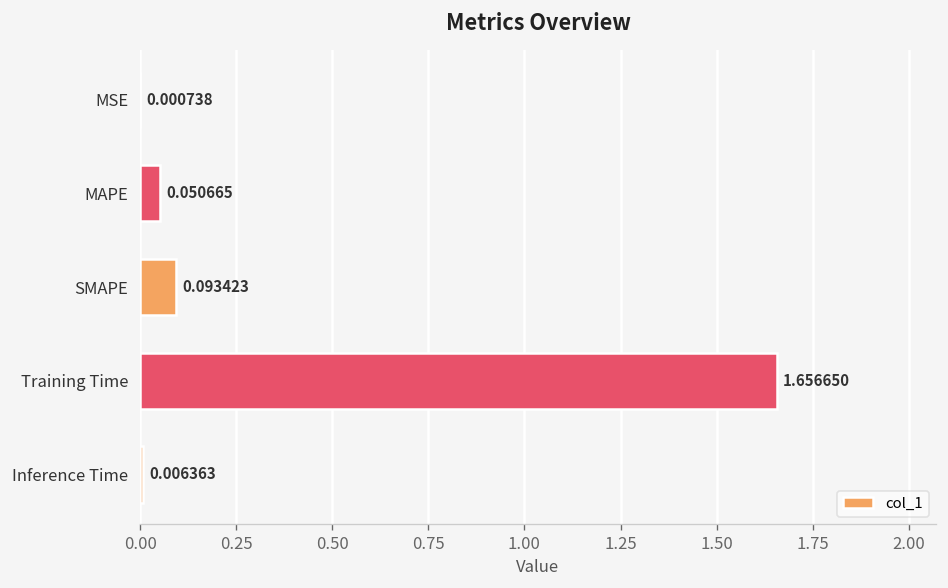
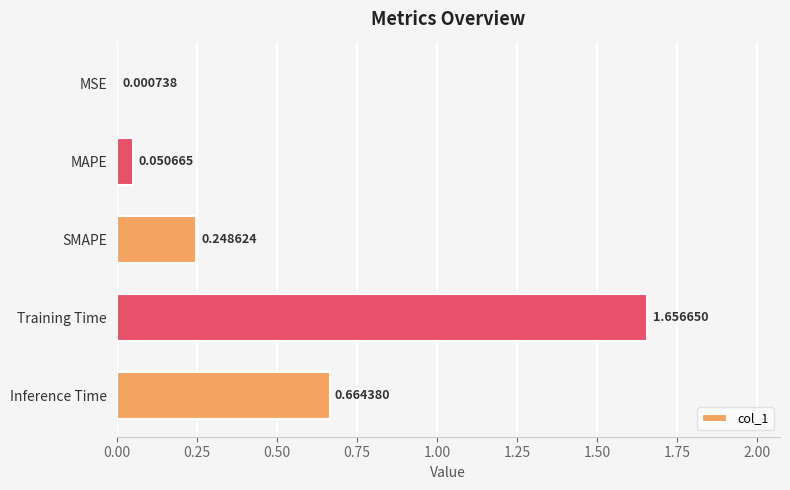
SMAPE: 0.093423 -> 0.248624
Inference Time: 0.006363 -> 0.664380
